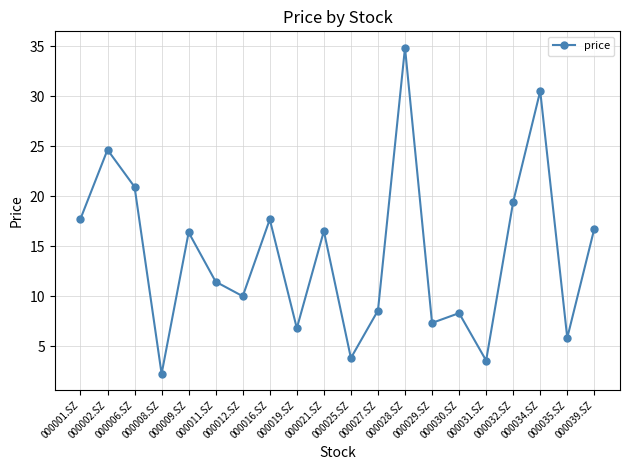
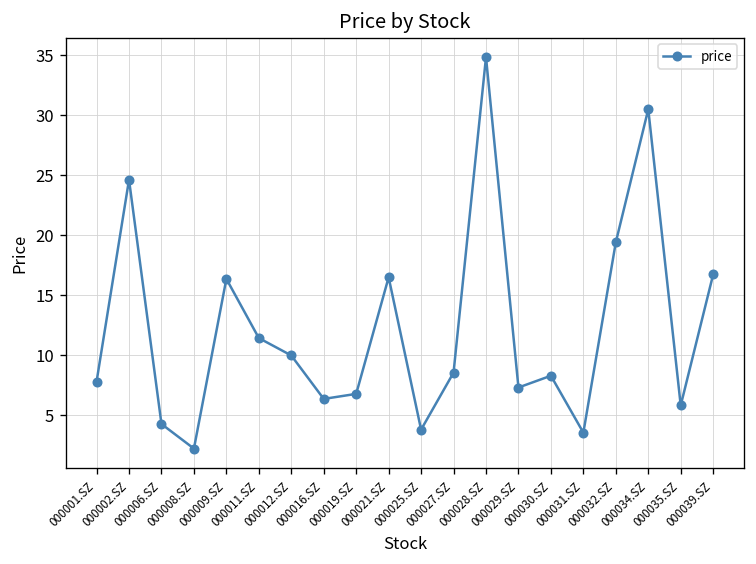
000001.SZ: 17.7 -> 7.8
000006.SZ: 20.9 -> 4.3
000016.SZ: 17.7 -> 6.4
